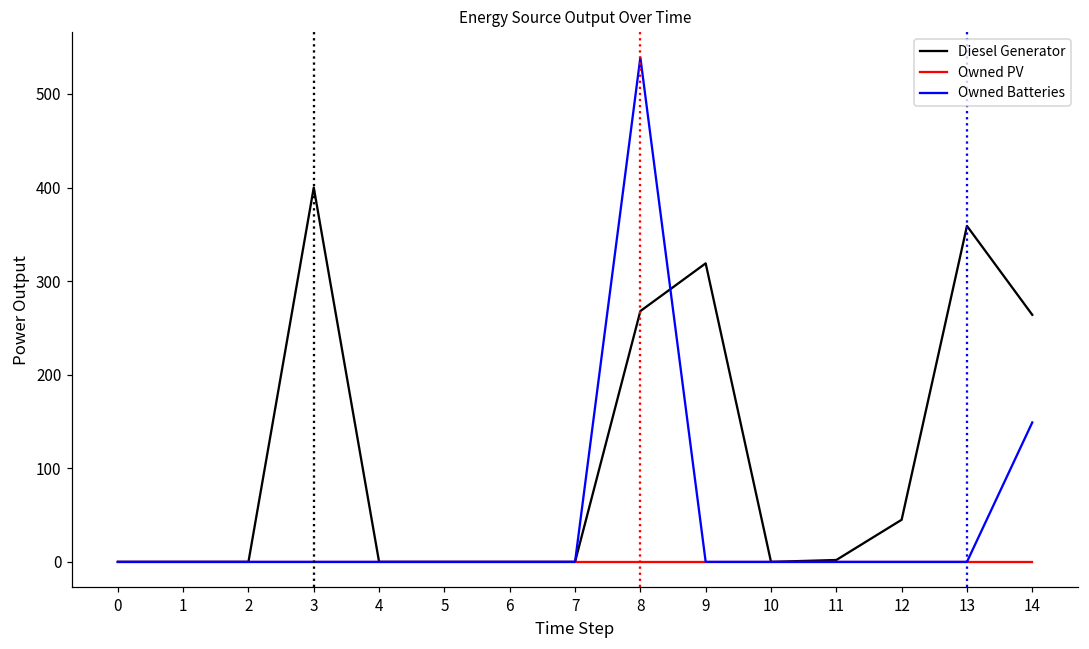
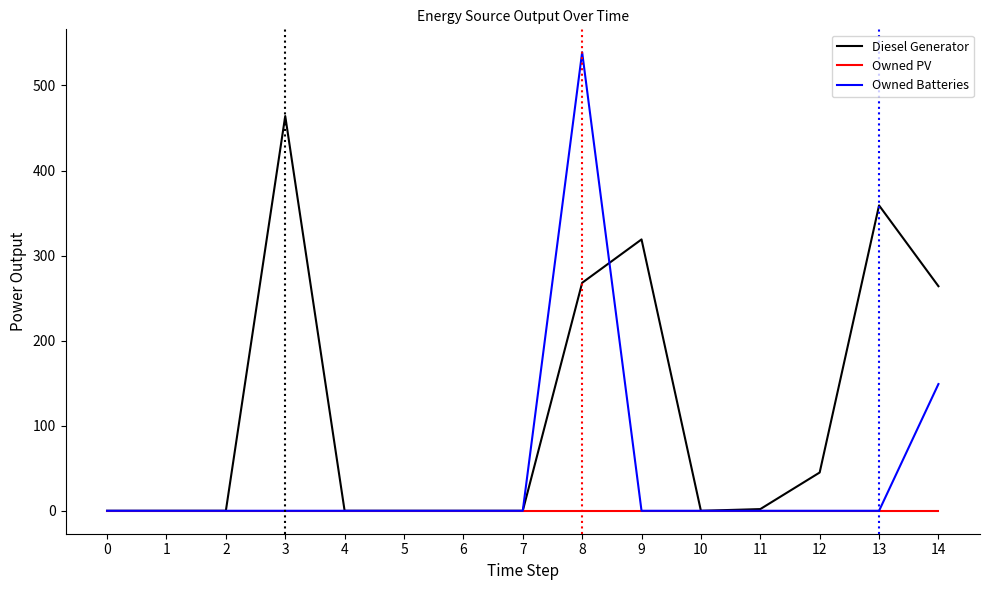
Diesel Generator, 3: 400 -> 460
